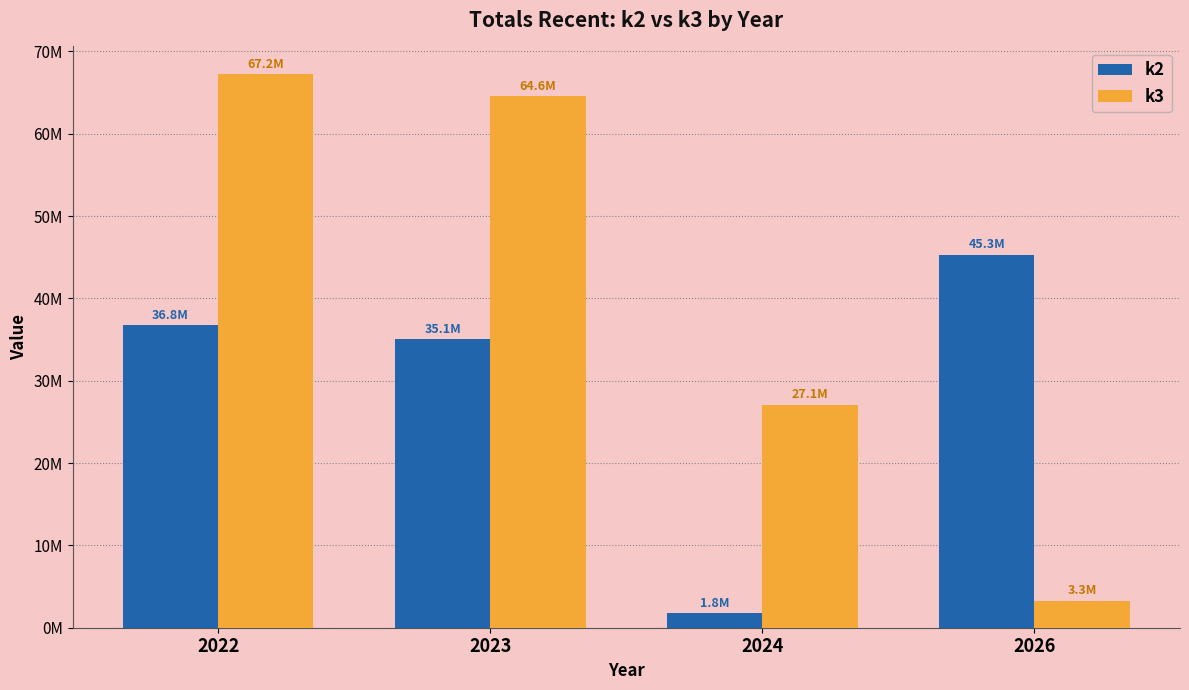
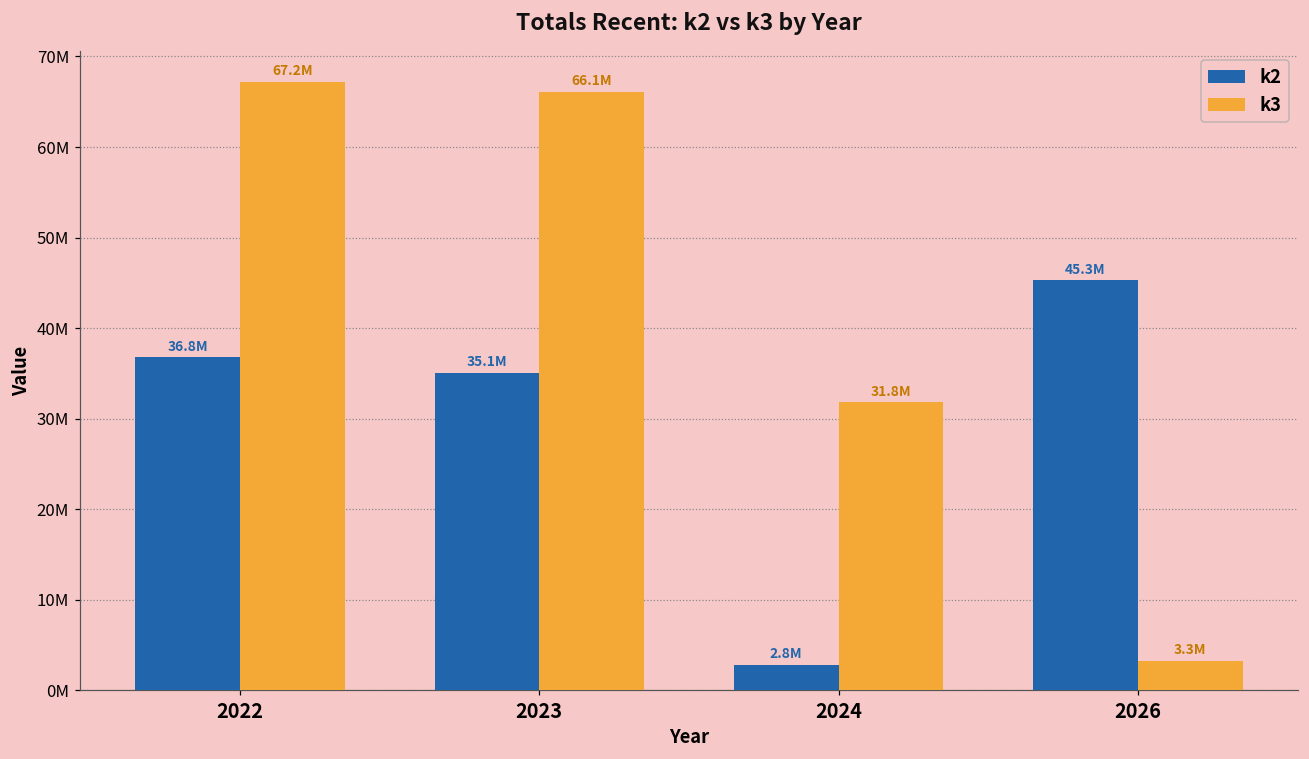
k3, 2023: 64.6M -> 66.1M
k2, 2024: 1.8M -> 2.8M
k3, 2024: 27.1M -> 31.8M
